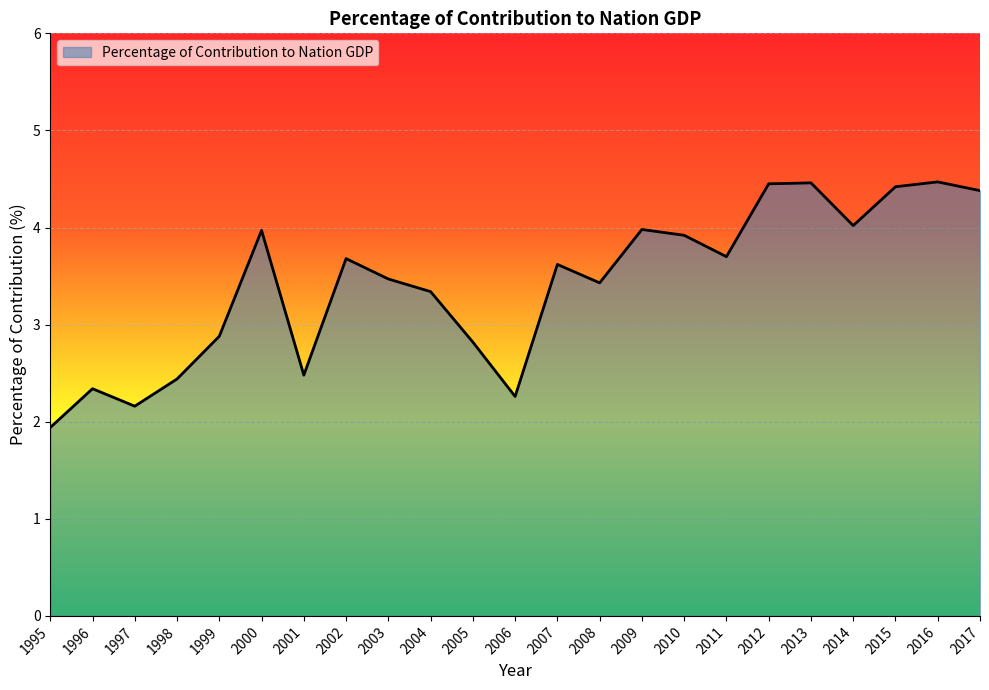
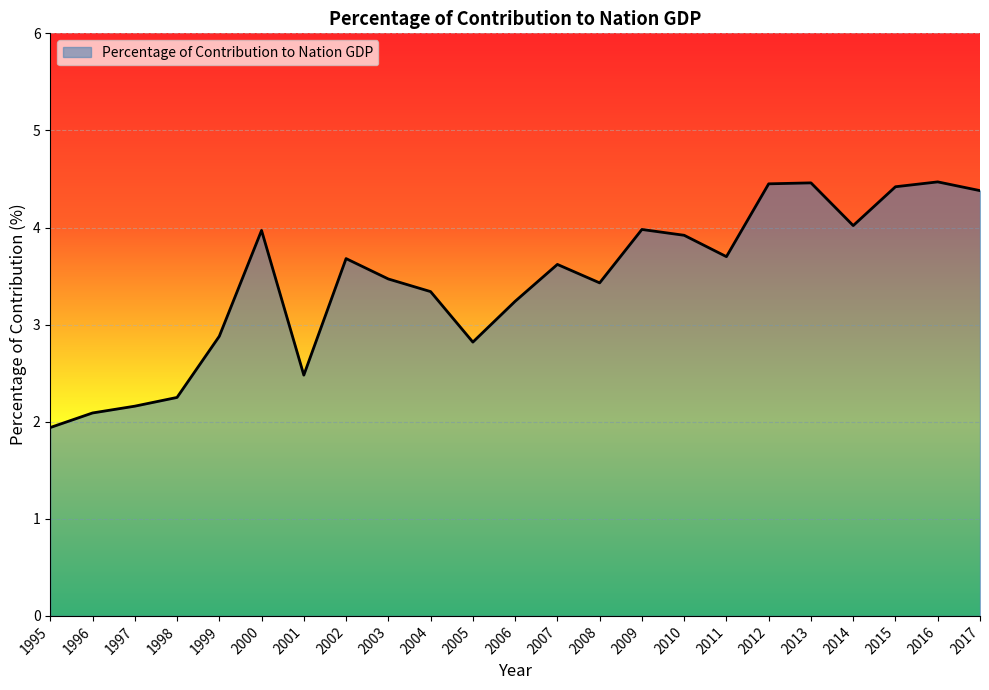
1996: 2.3 -> 2.1
1998: 2.4 -> 2.3
2006: 2.3 -> 3.2
